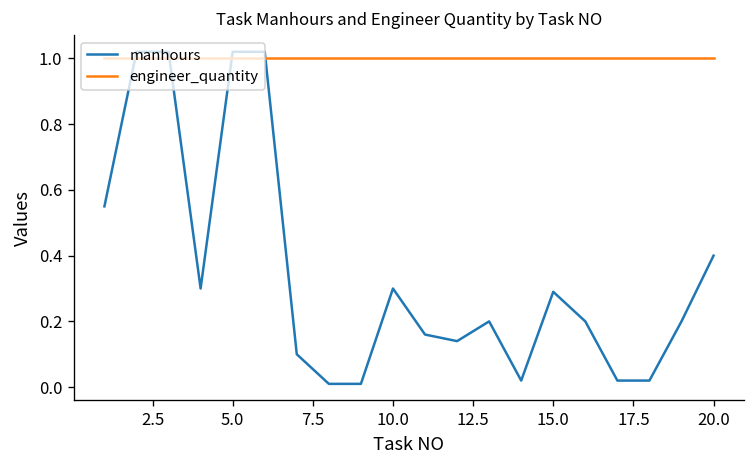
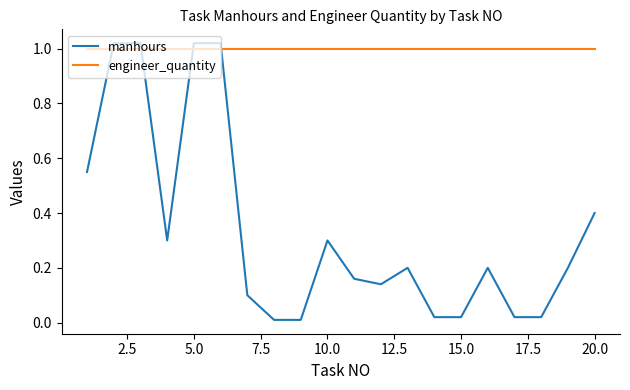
manhours, 15.0: 0.29 -> 0.02
